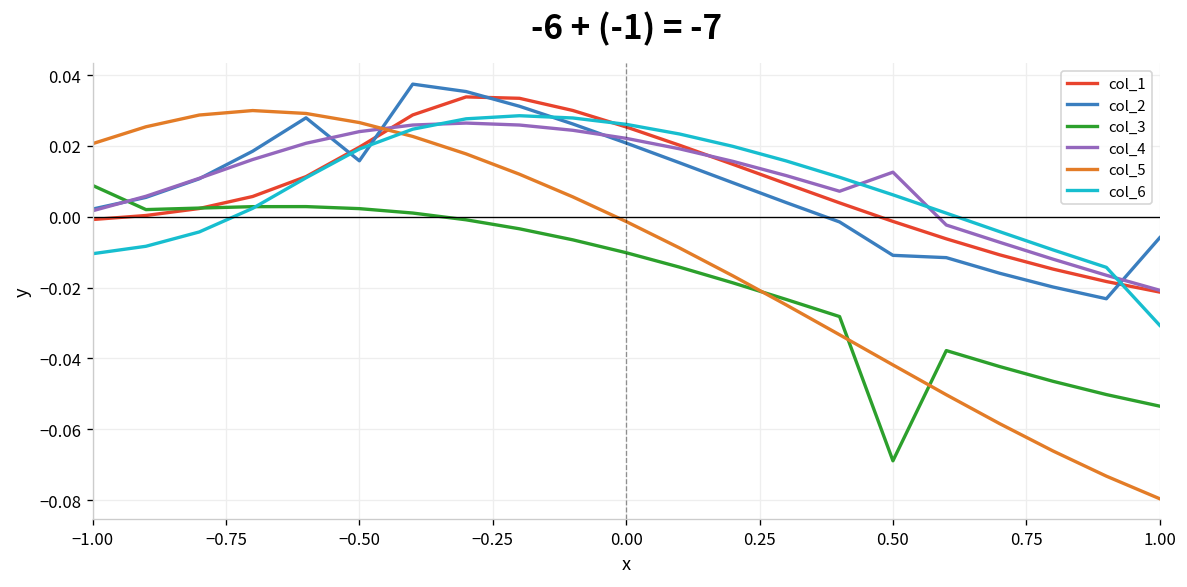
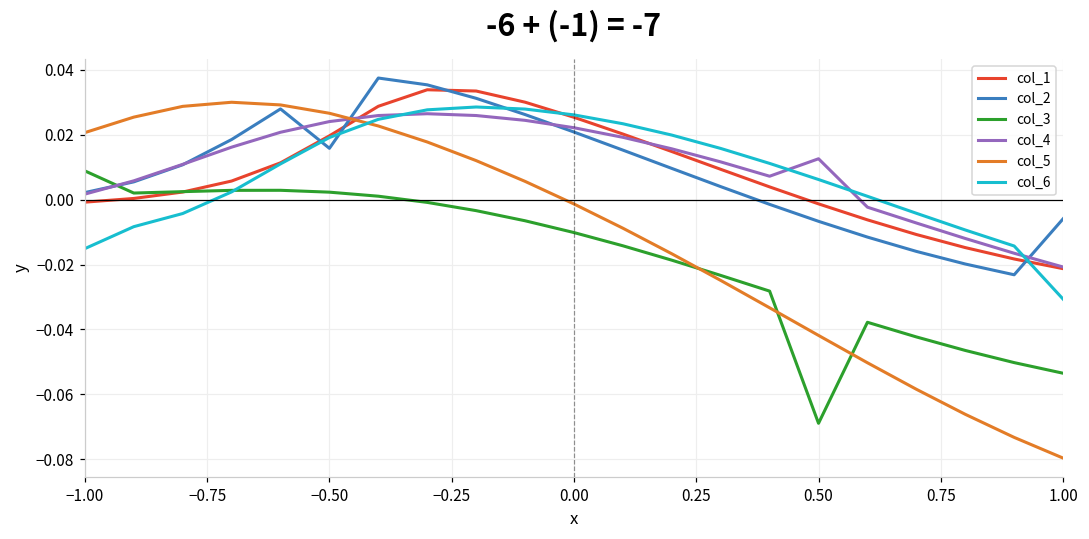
col_6, −1.00: -0.010 -> -0.015
col_2, 0.50: -0.011 -> -0.007
